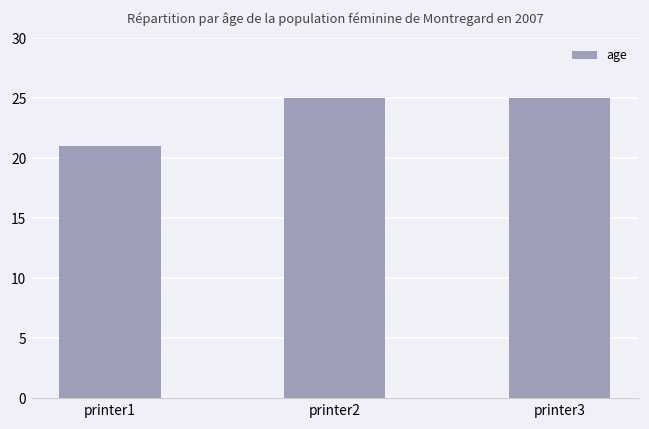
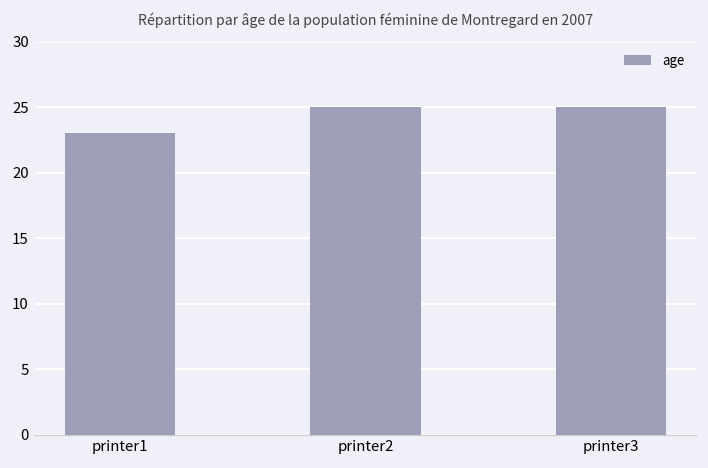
printer1: 21 -> 23
